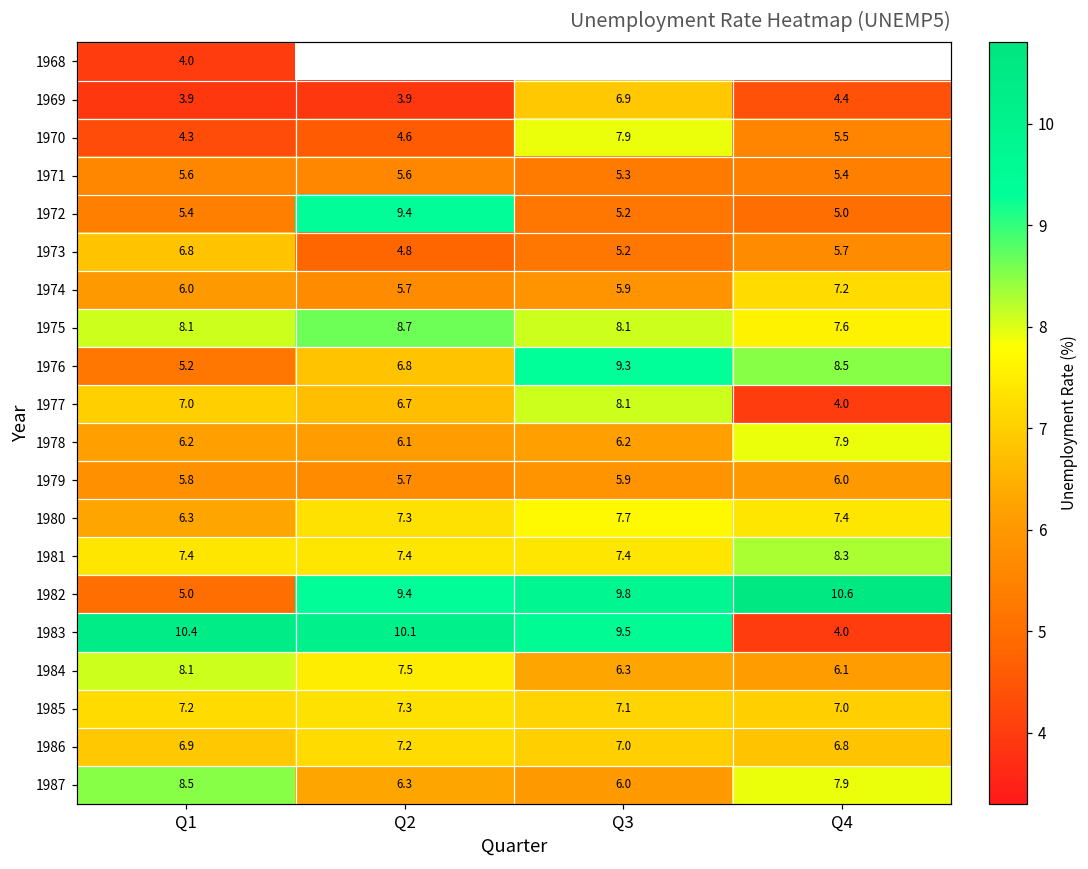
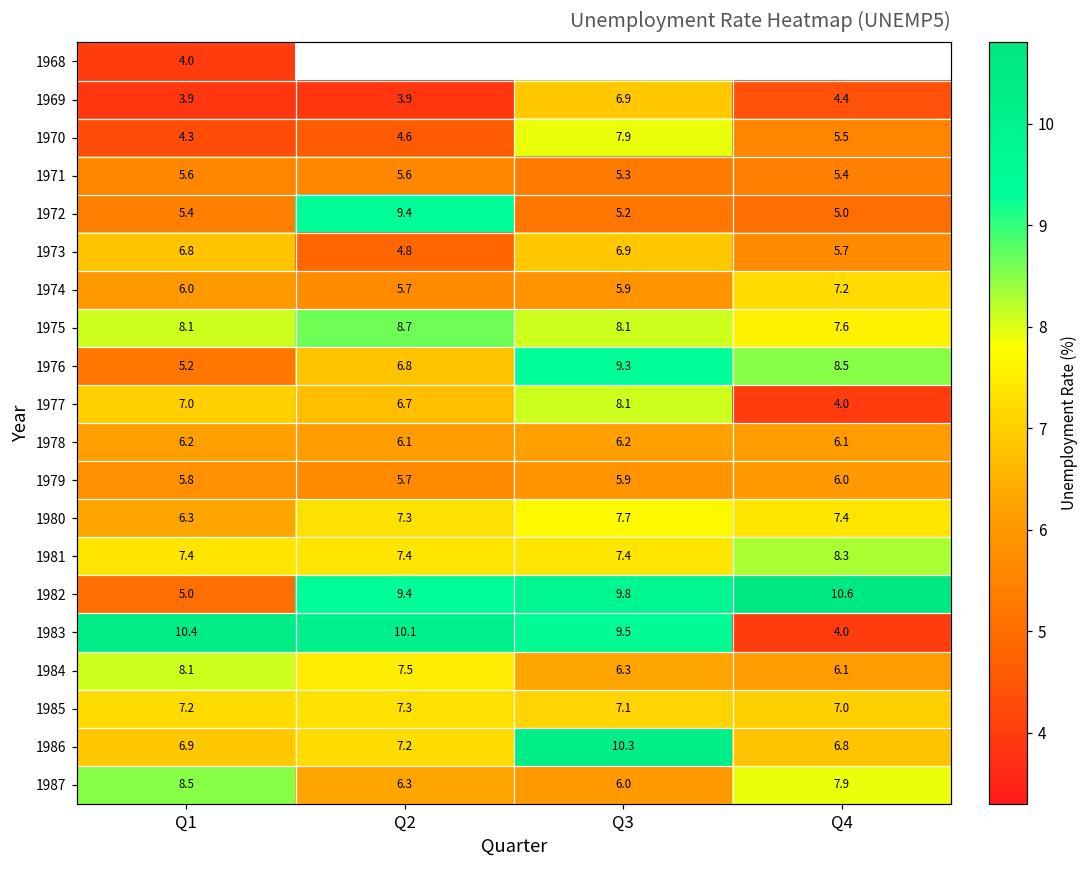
1973, Q3: 5.2 -> 6.9
1978, Q4: 7.9 -> 6.1
1986, Q3: 7.0 -> 10.3
